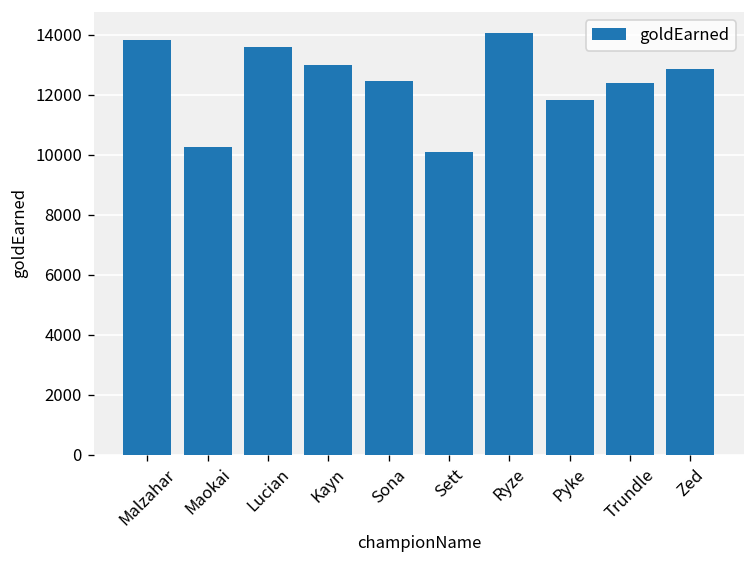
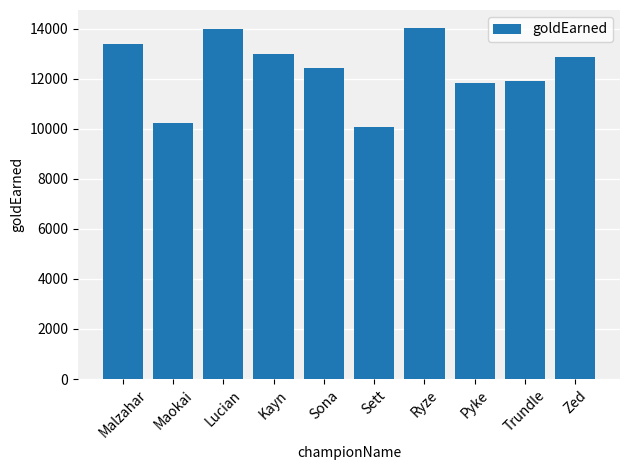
Malzahar: 13800 -> 13400
Lucian: 13600 -> 14000
Trundle: 12400 -> 11900
